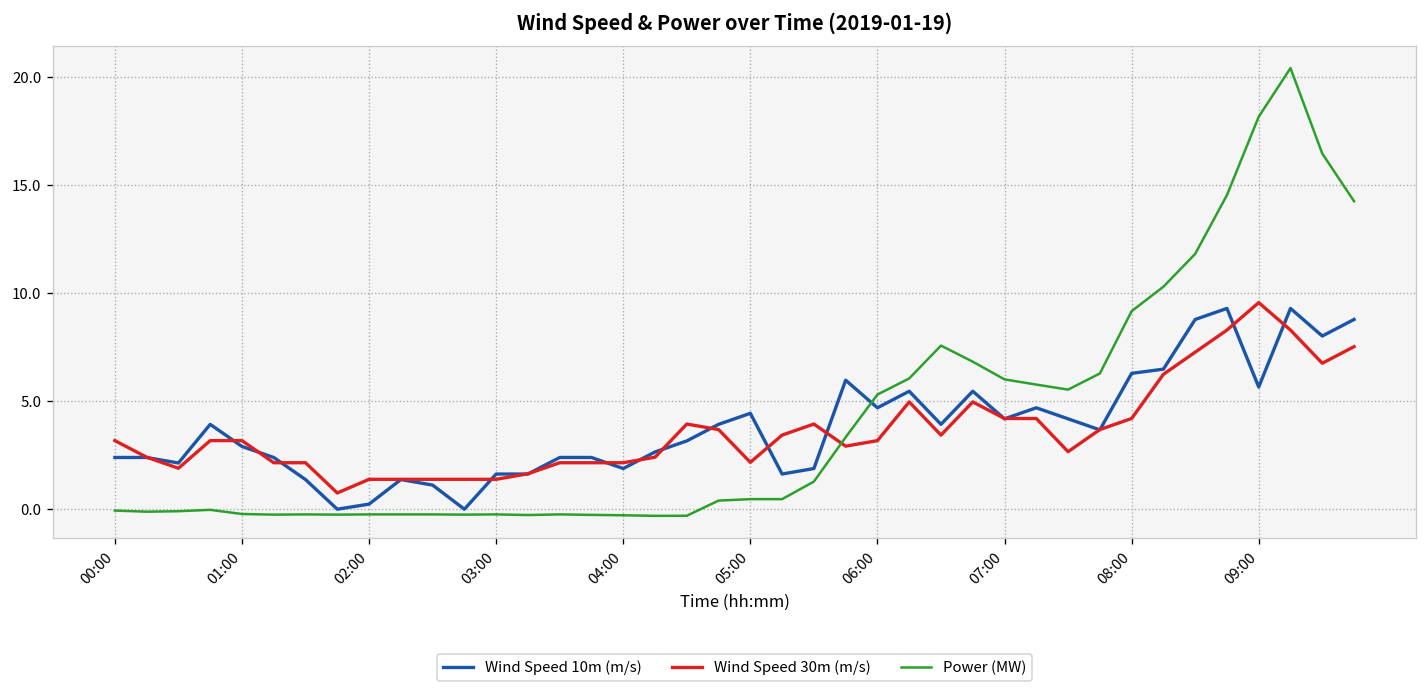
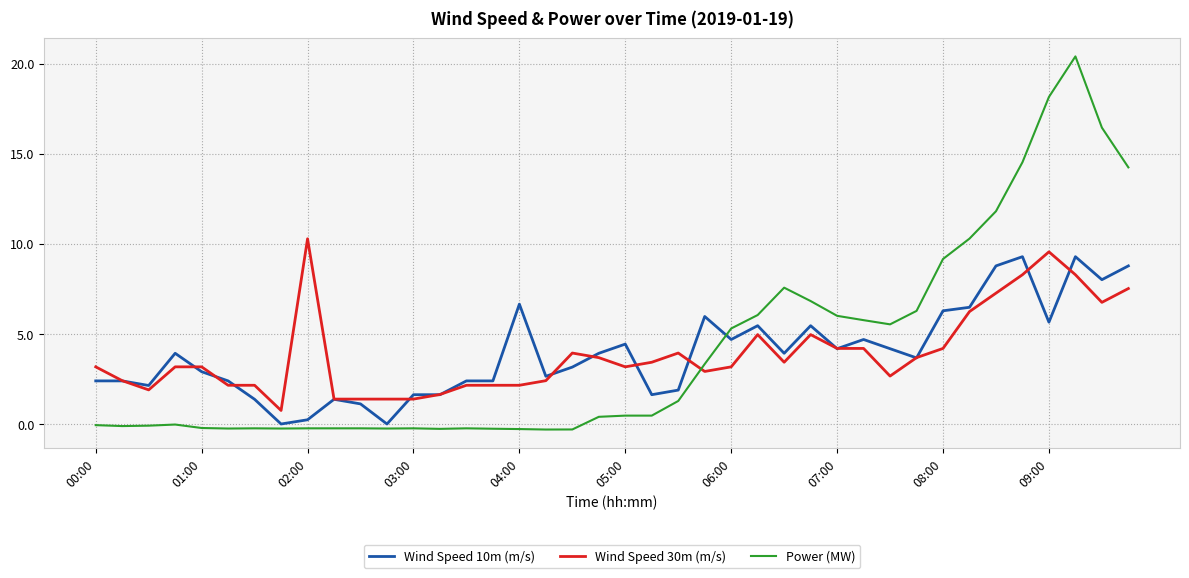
Wind Speed 30m (m/s), 02:00: 1.4 -> 10.3
Wind Speed 10m (m/s), 04:00: 1.9 -> 6.7
Wind Speed 30m (m/s), 05:00: 2.2 -> 3.2
